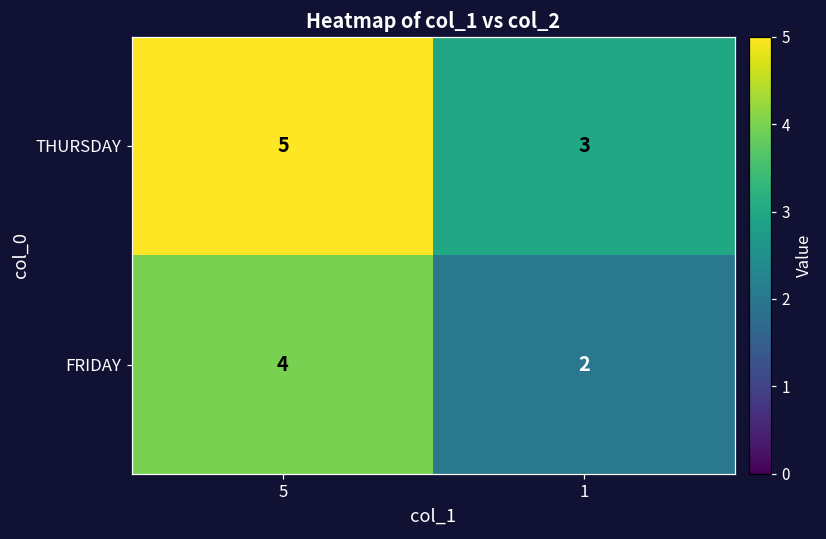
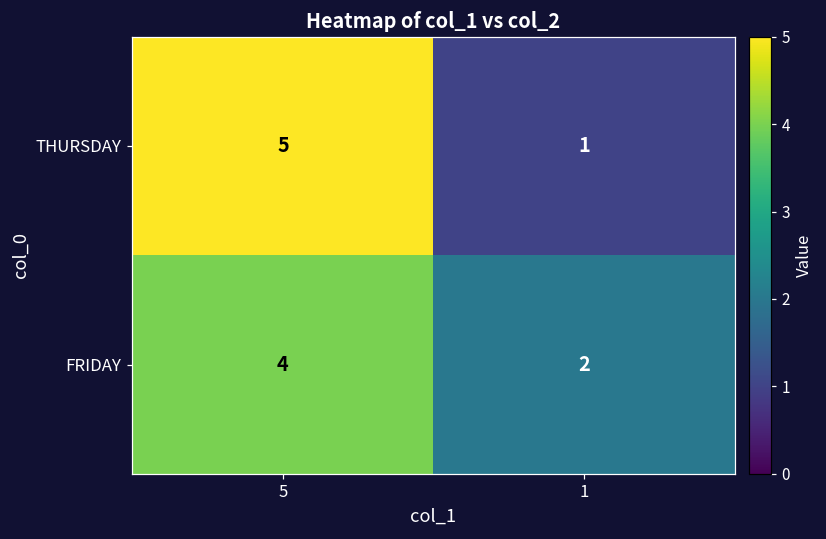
THURSDAY, 1: 3 -> 1
